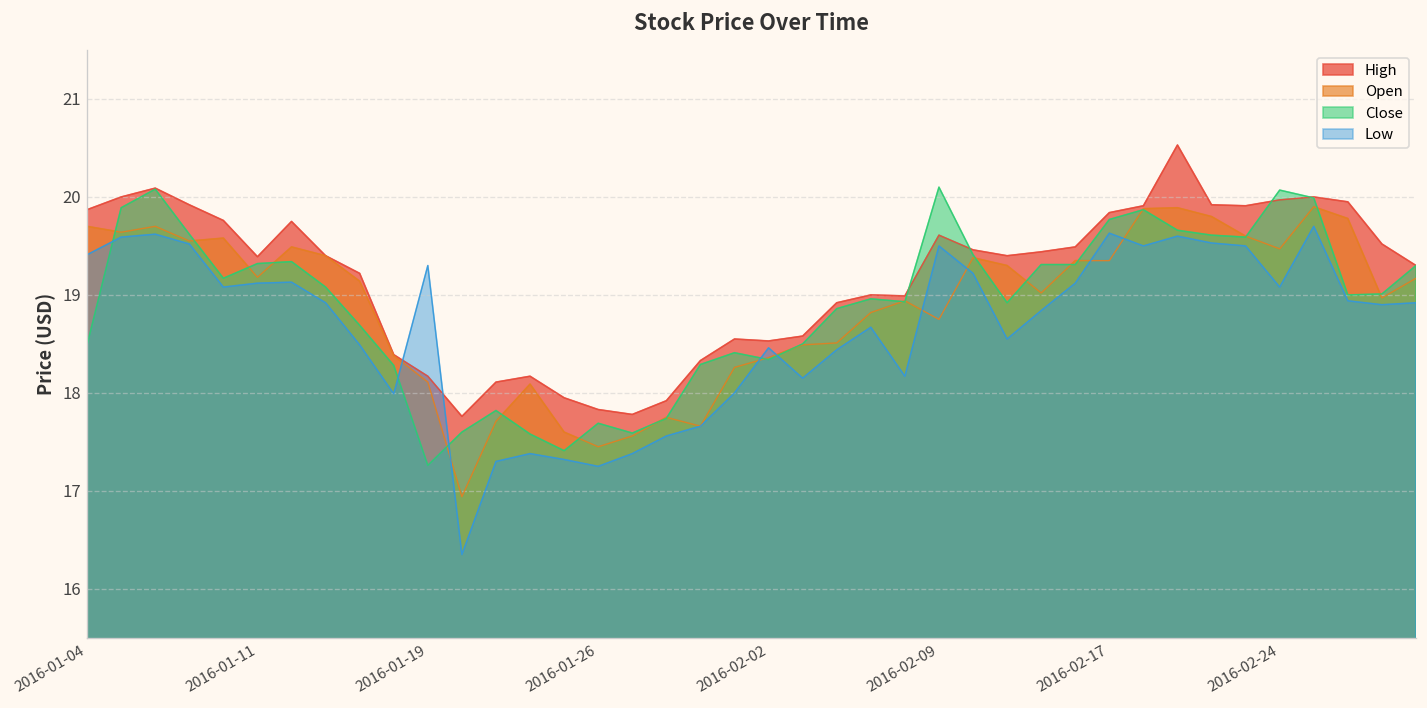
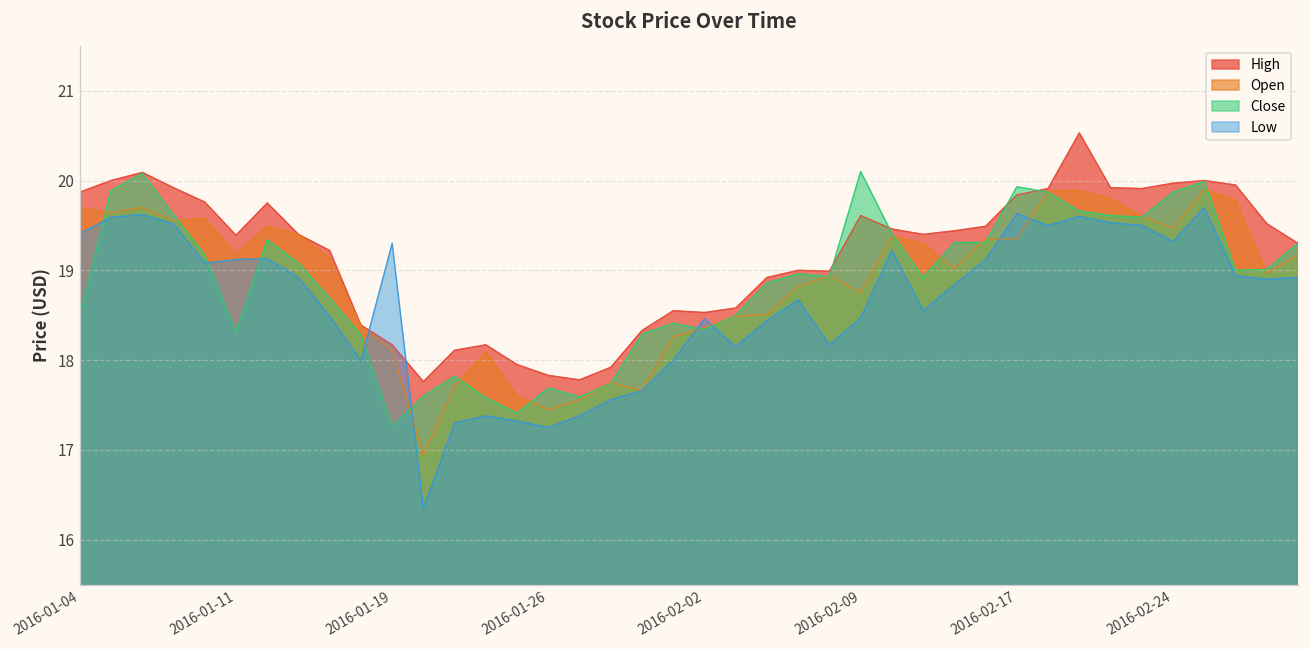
Close, 2016-01-11: 19.3 -> 18.3
Low, 2016-02-09: 19.5 -> 18.5
Close, 2016-02-17: 19.8 -> 19.9
Close, 2016-02-24: 20.1 -> 19.9
Low, 2016-02-24: 19.1 -> 19.3
